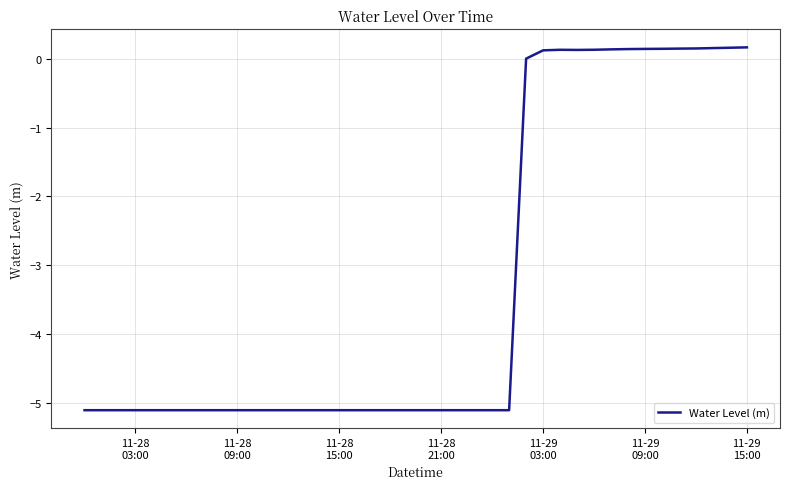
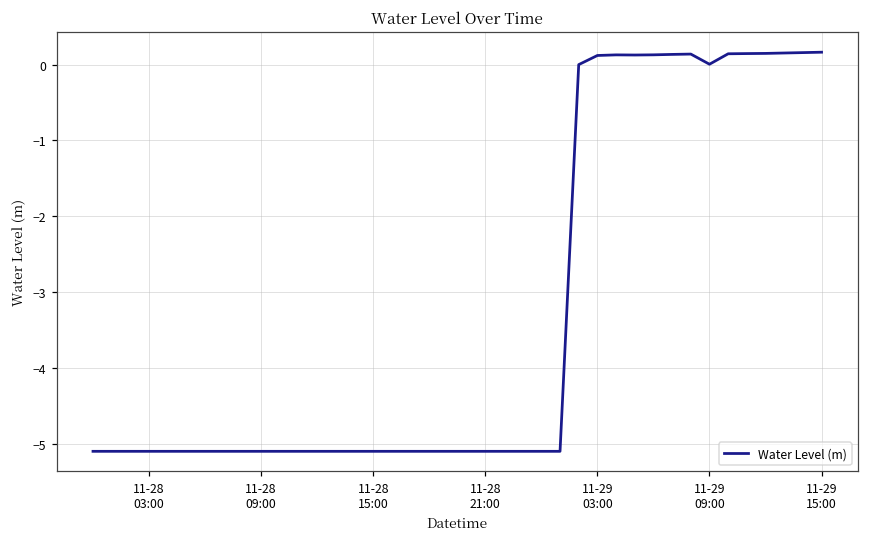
11-29 09:00: 0.1 -> 0.0
